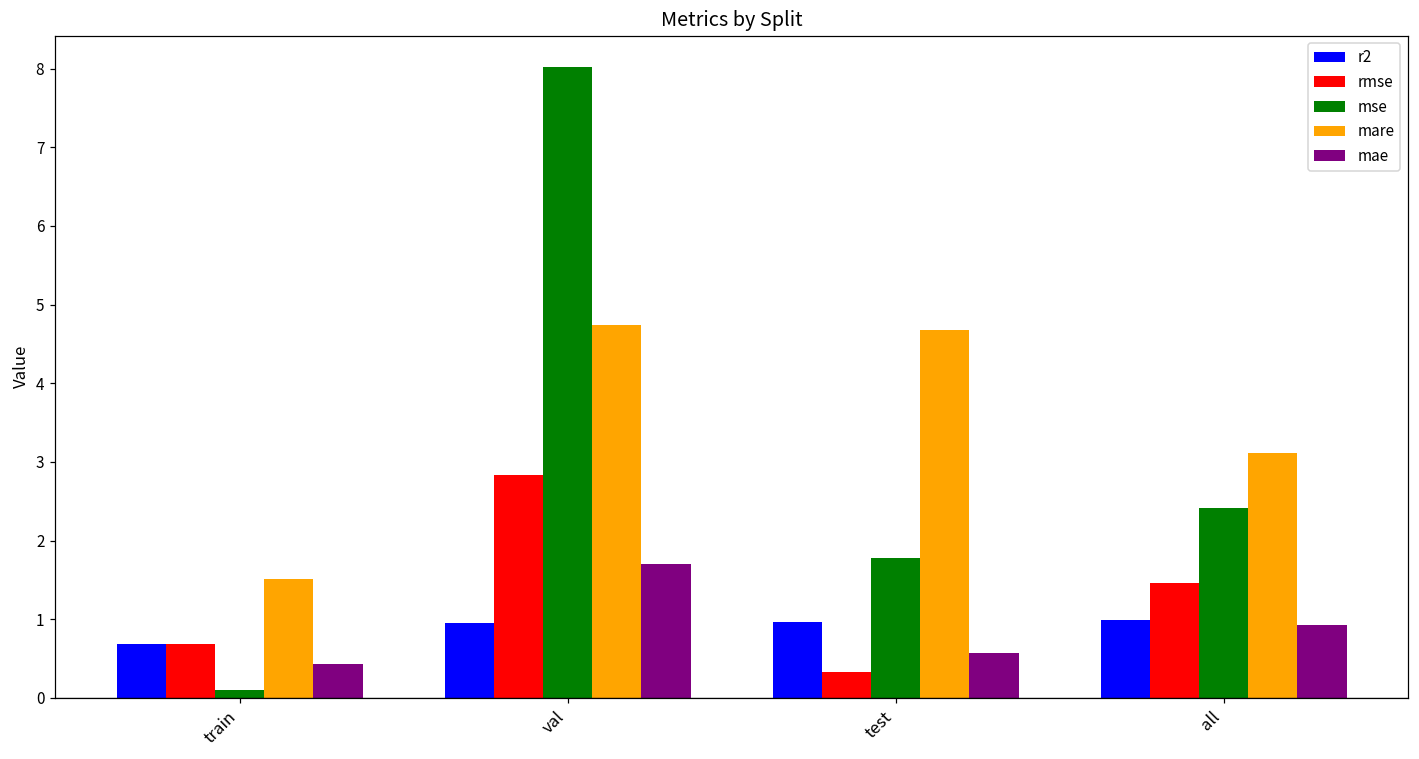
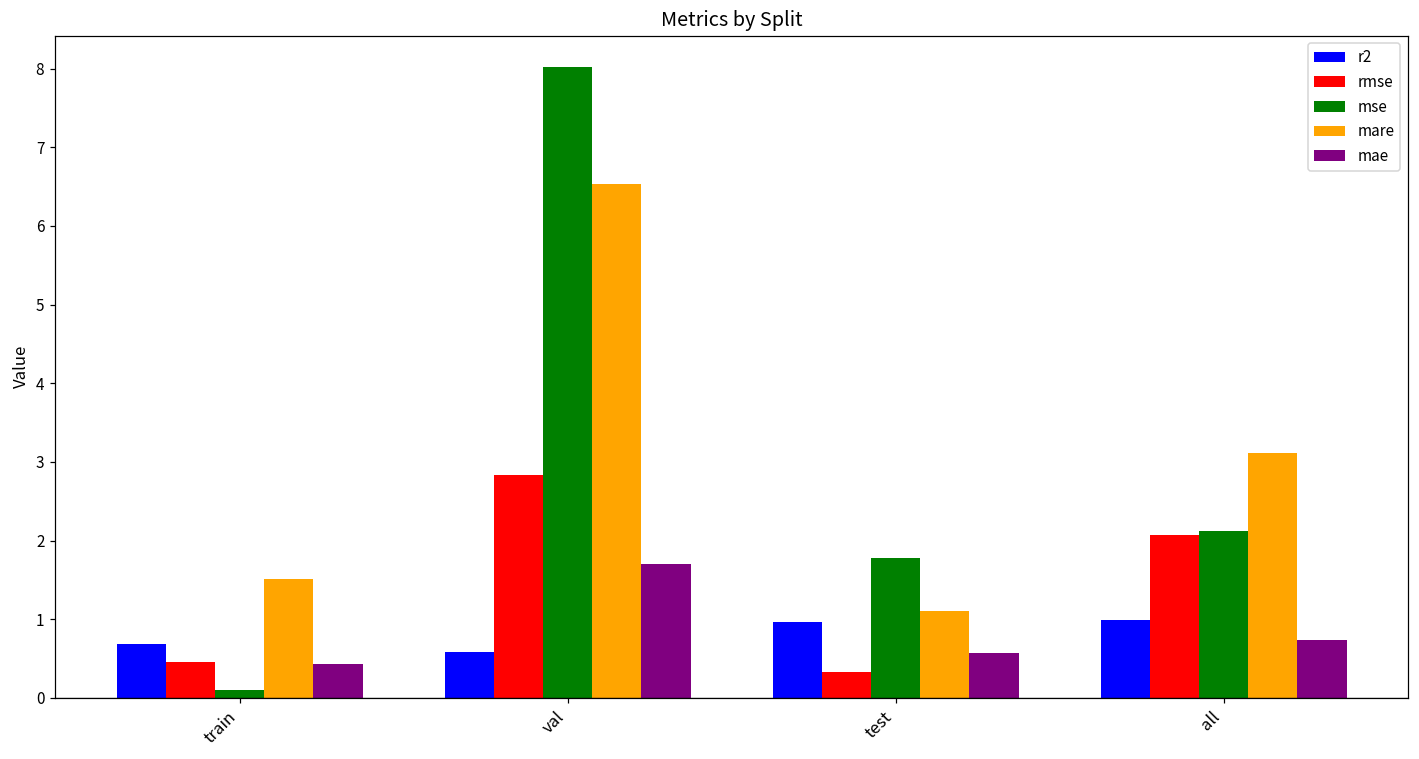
rmse, train: 0.7 -> 0.5
r2, val: 1.0 -> 0.6
mare, val: 4.7 -> 6.5
mare, test: 4.7 -> 1.1
rmse, all: 1.5 -> 2.1
mse, all: 2.4 -> 2.1
mae, all: 0.9 -> 0.7
